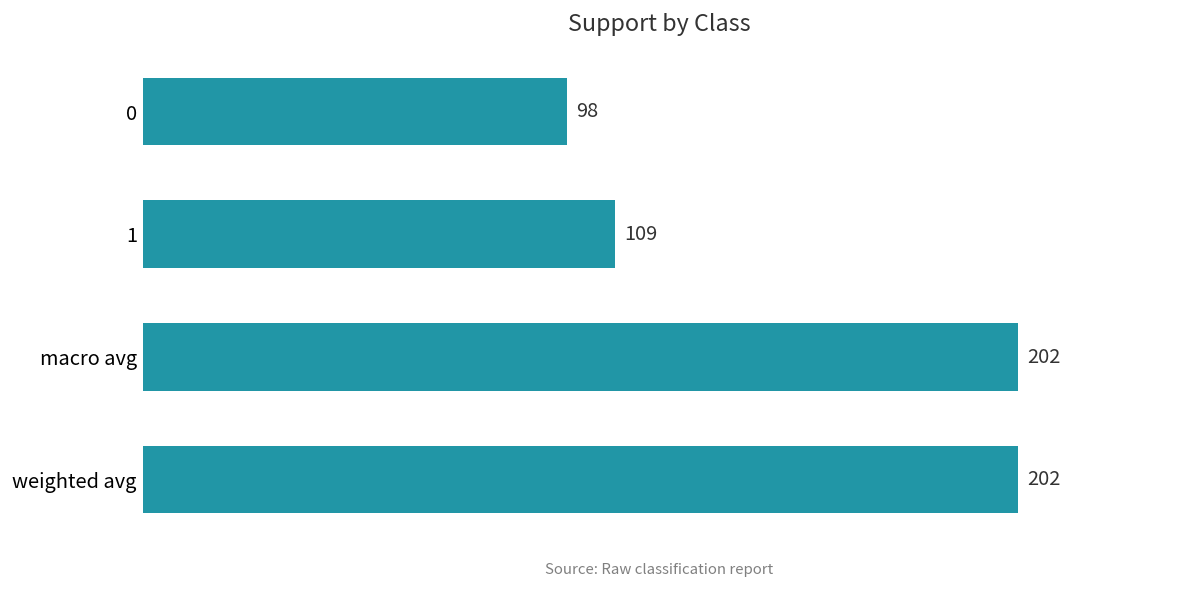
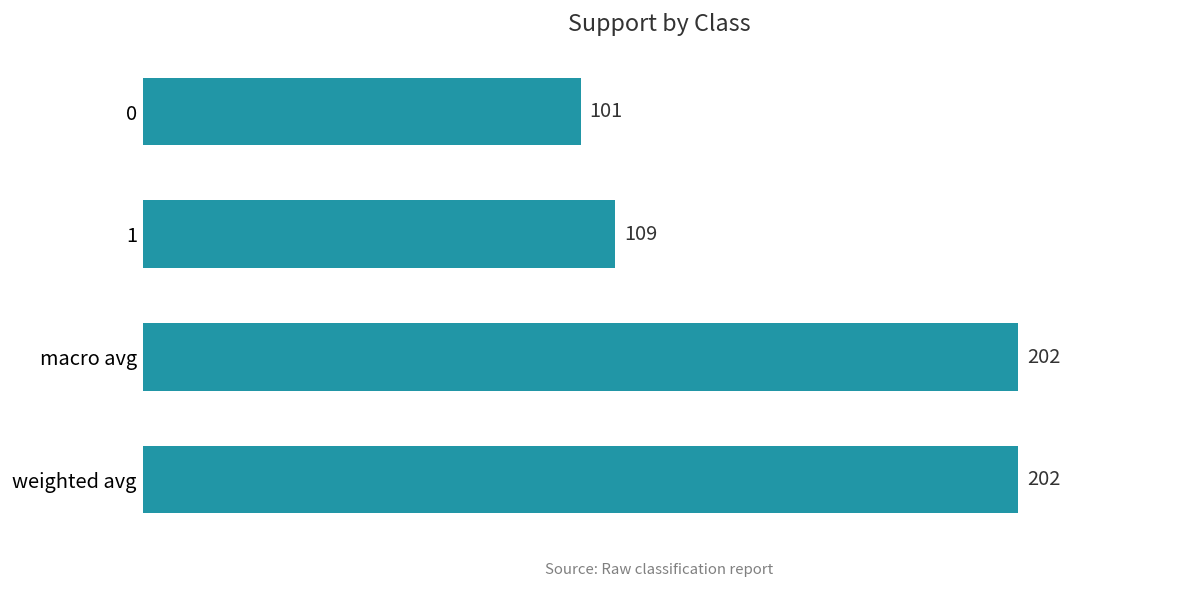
0: 98 -> 101
